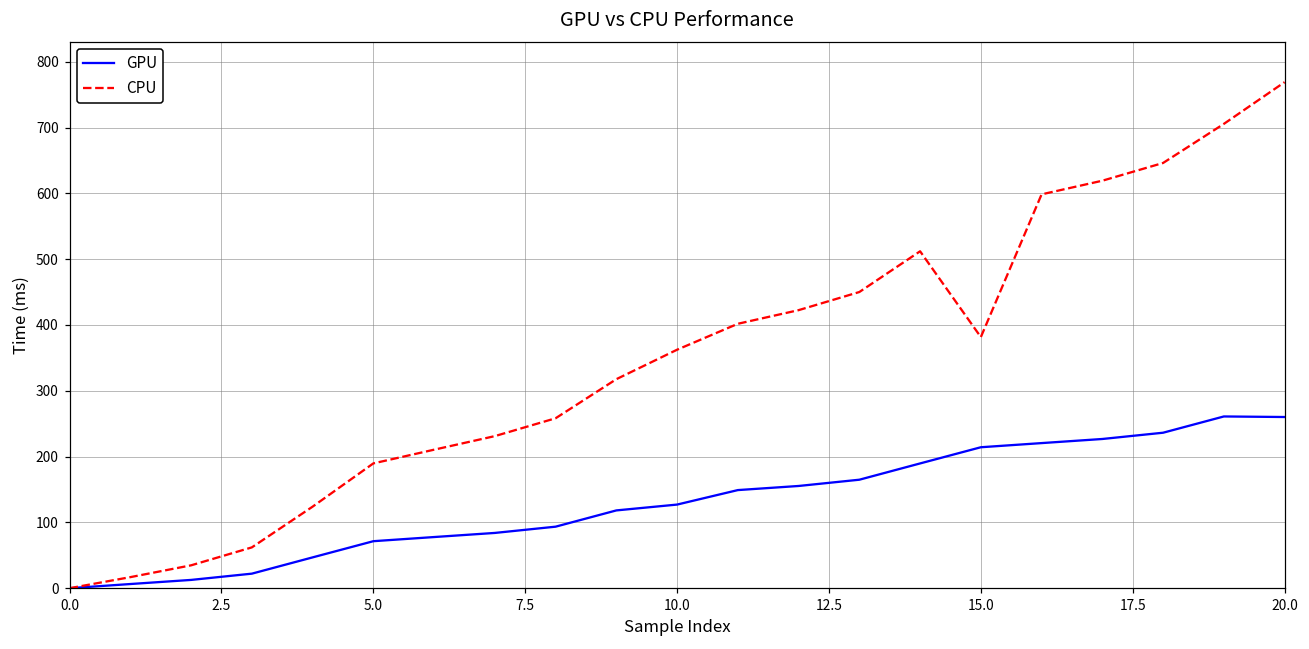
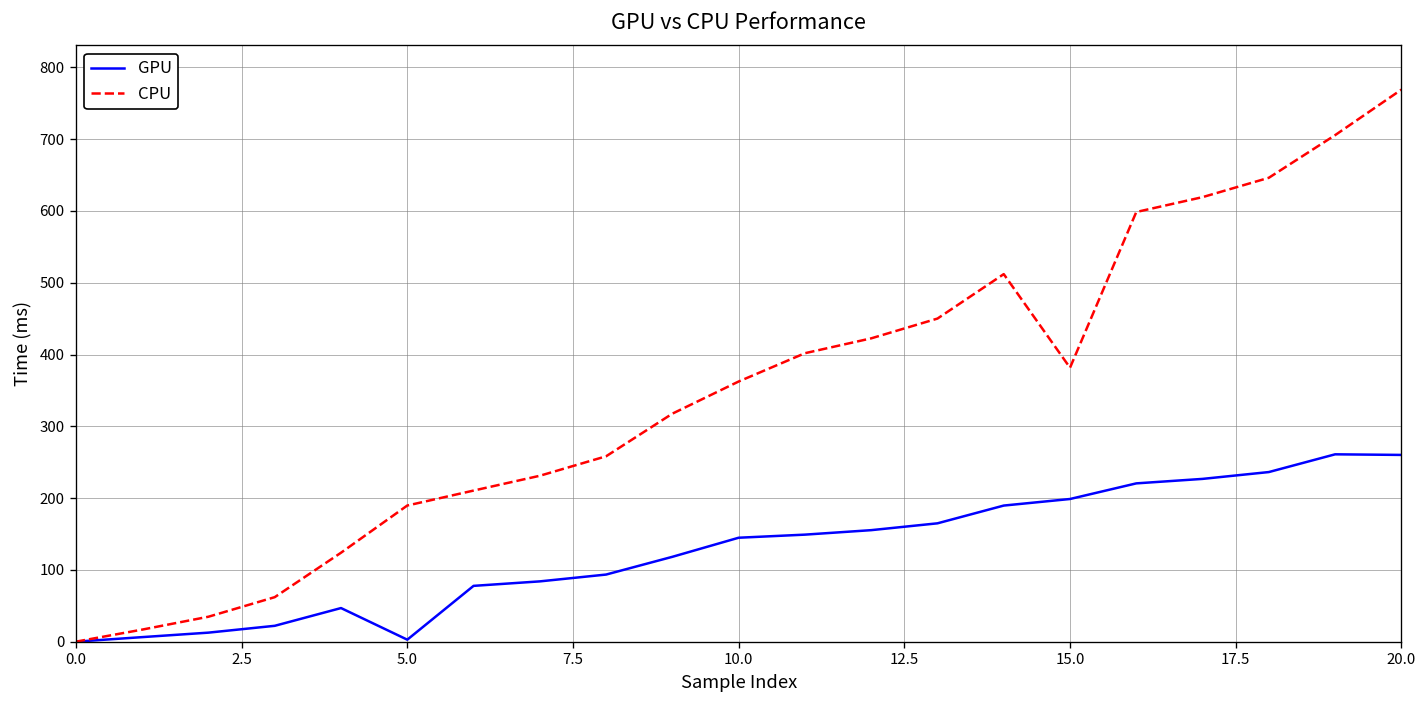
GPU, 5.0: 70 -> 0
GPU, 10.0: 130 -> 140
GPU, 15.0: 210 -> 200
